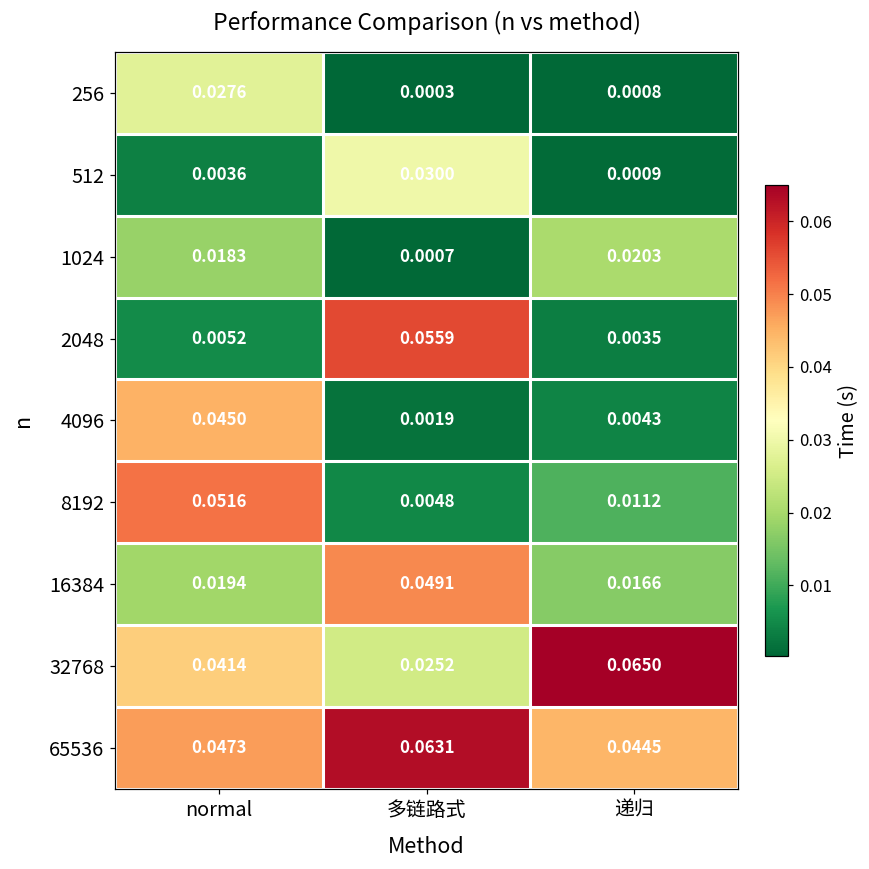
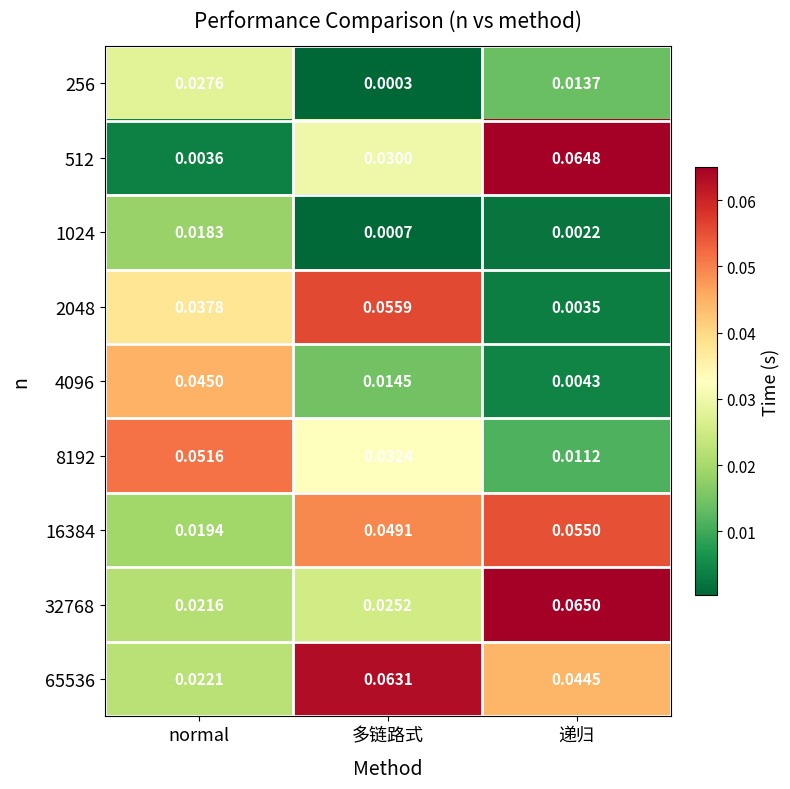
256, 递归: 0.0008 -> 0.0137
512, 递归: 0.0009 -> 0.0648
1024, 递归: 0.0203 -> 0.0022
2048, normal: 0.0052 -> 0.0378
4096, 多链路式: 0.0019 -> 0.0145
8192, 多链路式: 0.0048 -> 0.0324
16384, 递归: 0.0166 -> 0.0550
32768, normal: 0.0414 -> 0.0216
65536, normal: 0.0473 -> 0.0221
